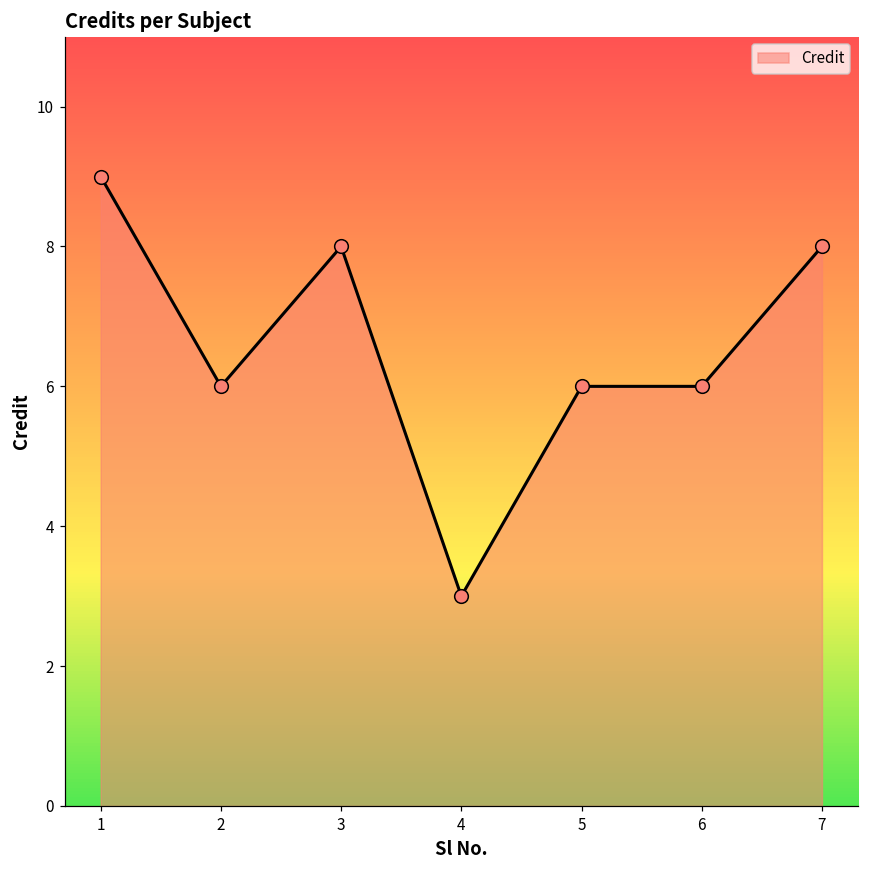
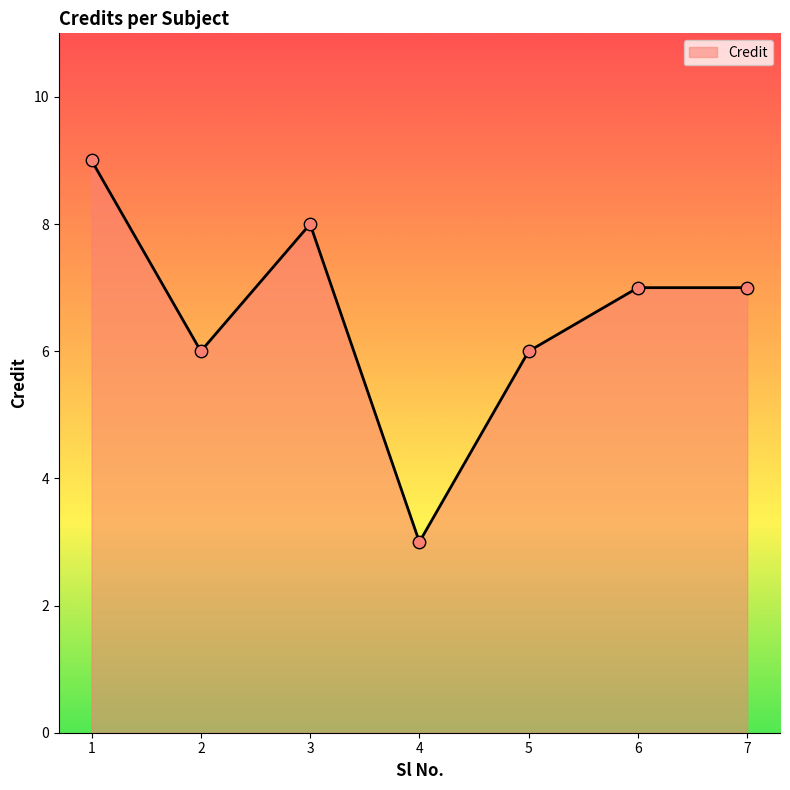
6: 6 -> 7
7: 8 -> 7
